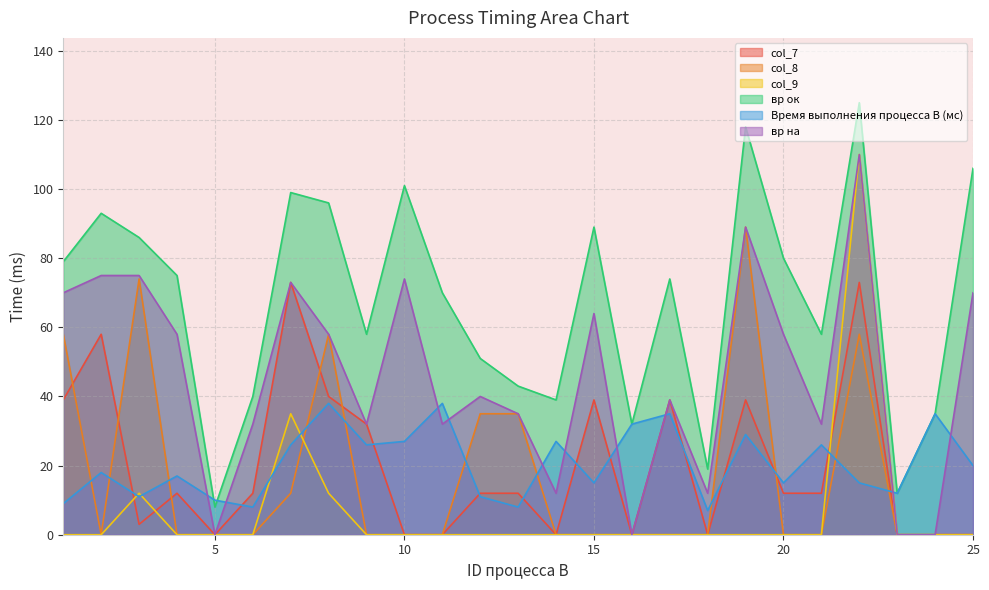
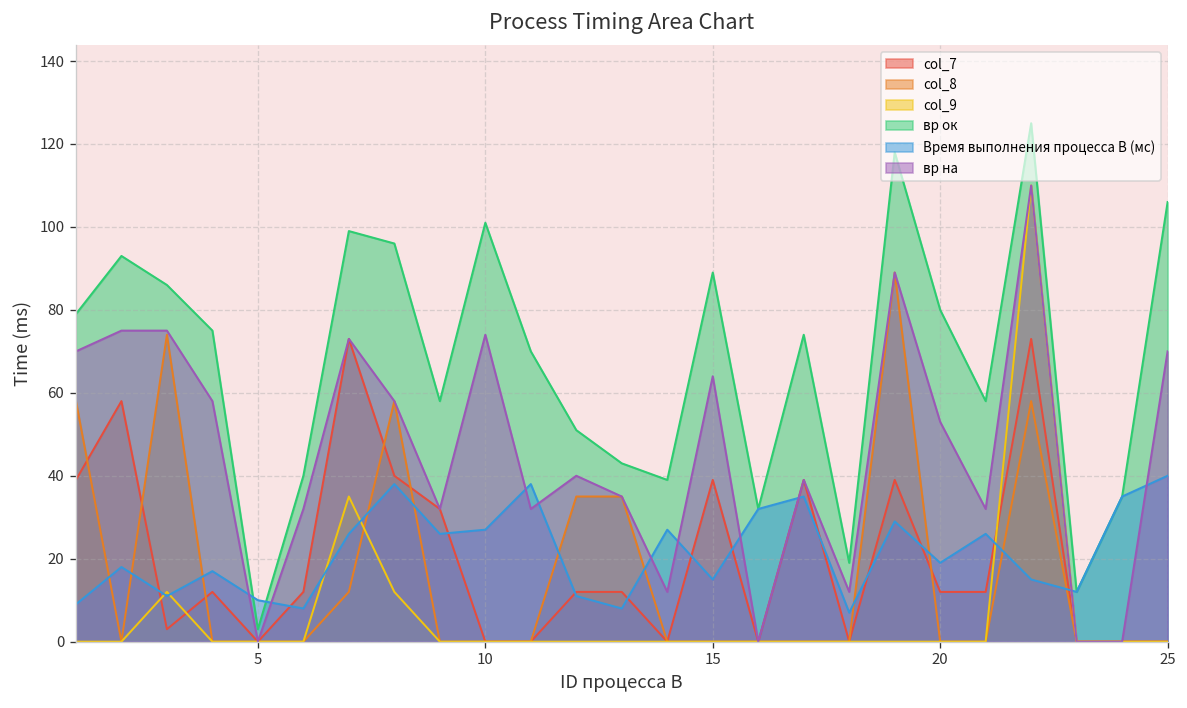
вр ок, 5: 8 -> 3
Время выполнения процесса B (мс), 20: 15 -> 19
вр на, 20: 58 -> 53
Время выполнения процесса B (мс), 25: 20 -> 40
